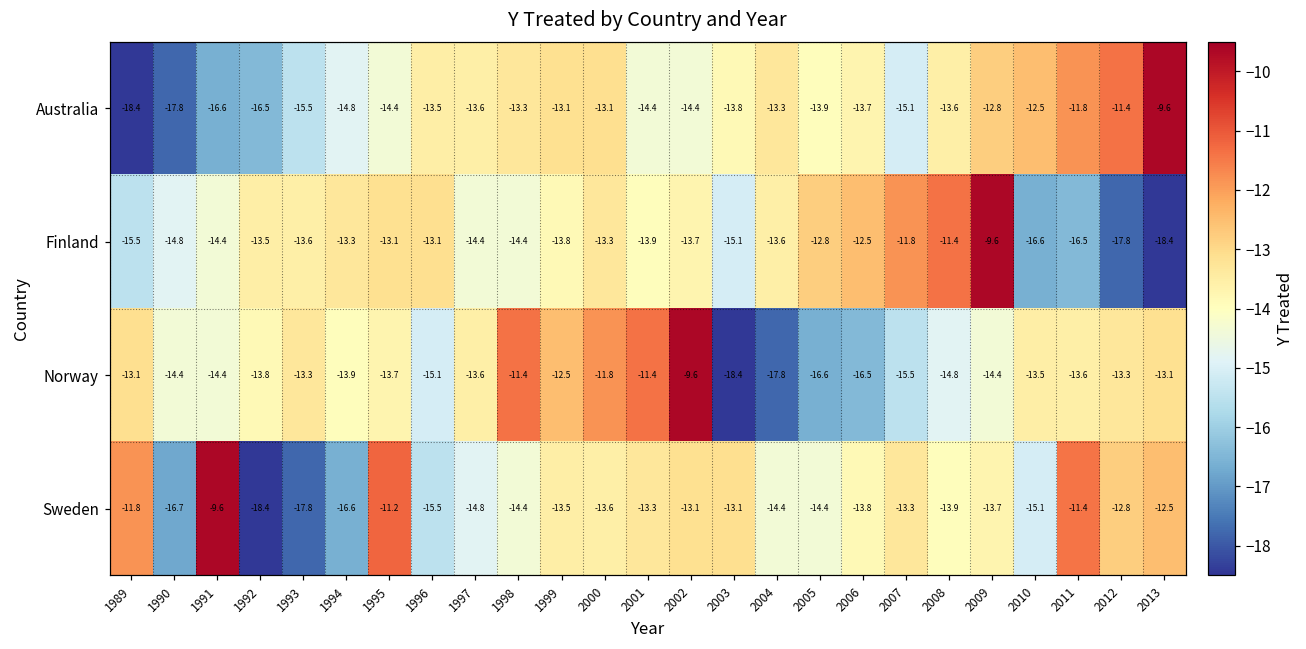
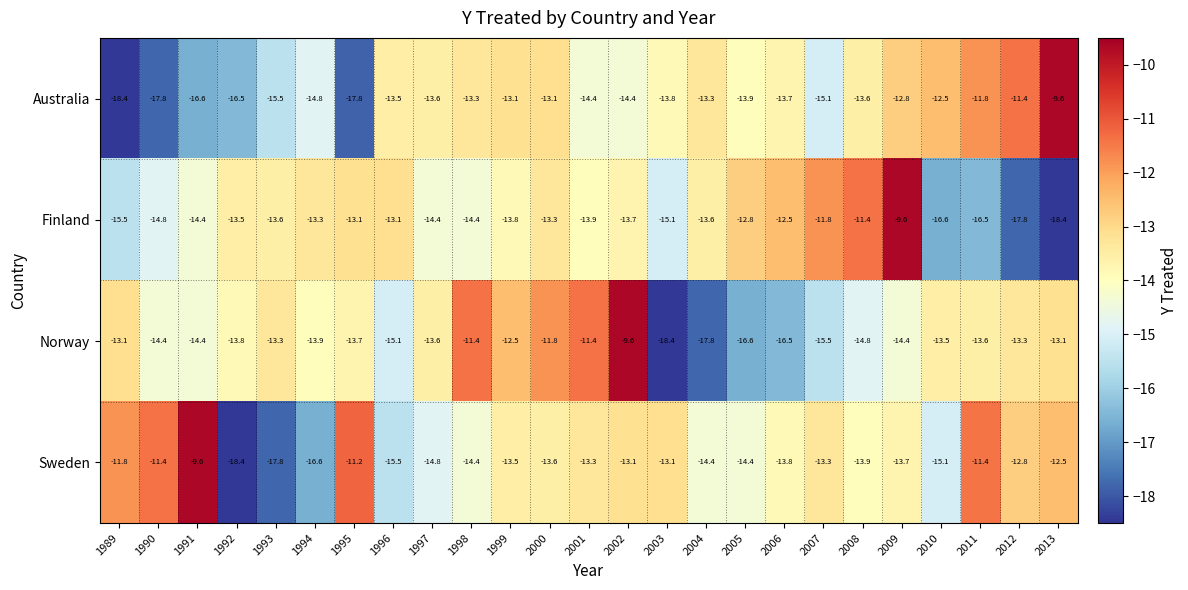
Australia, 1995: -14.4 -> -17.8
Sweden, 1990: -16.7 -> -11.4
